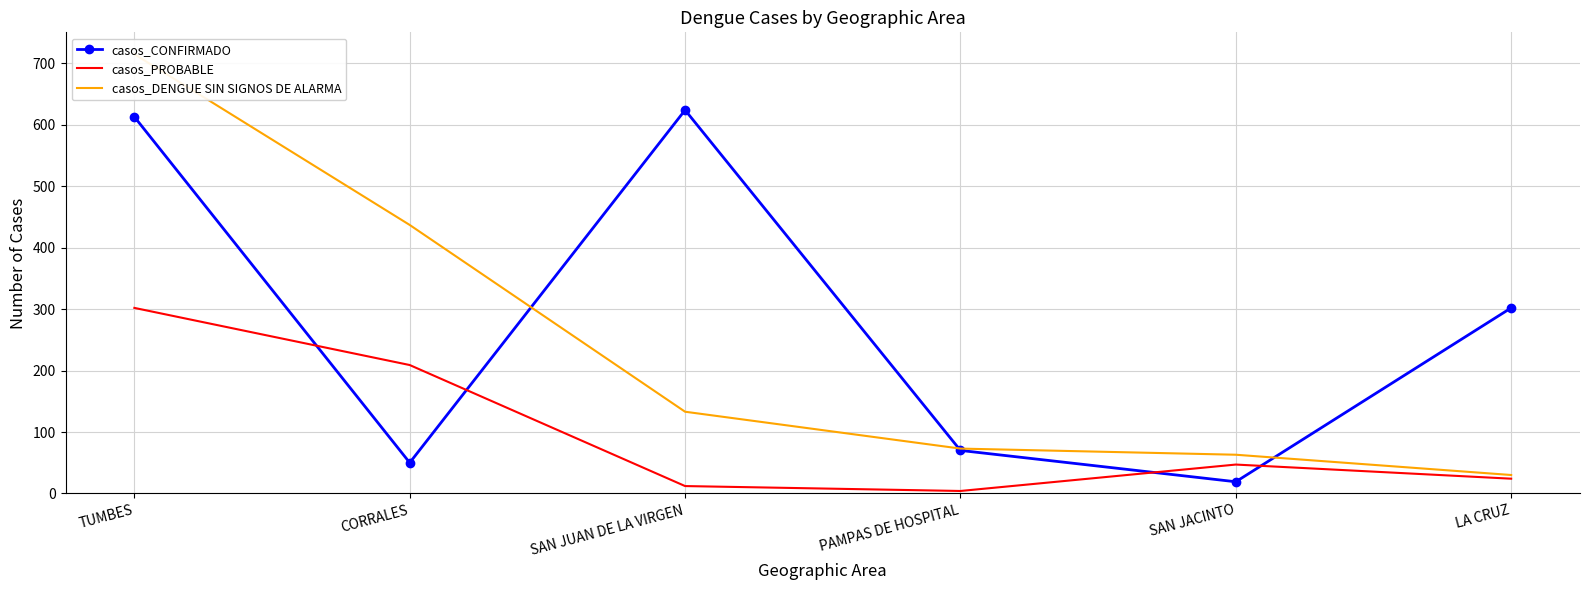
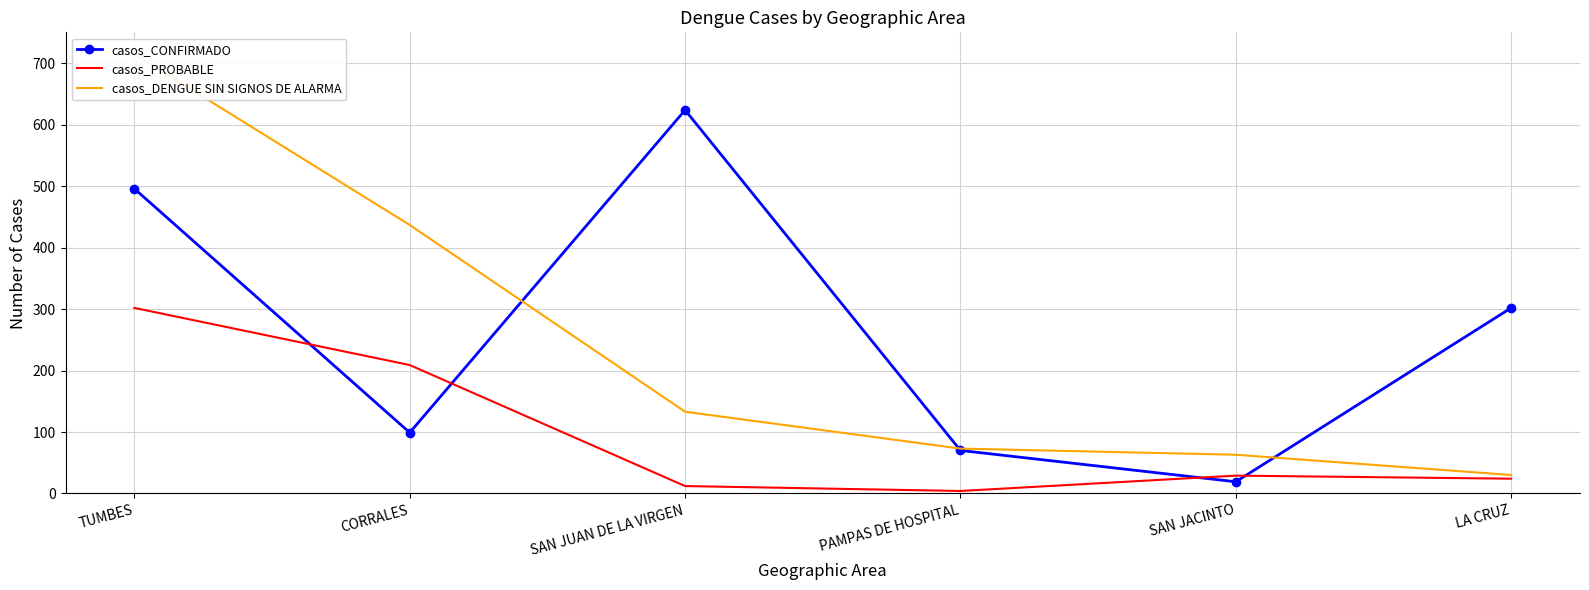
casos_CONFIRMADO, TUMBES: 610 -> 500
casos_CONFIRMADO, CORRALES: 50 -> 100
casos_PROBABLE, SAN JACINTO: 50 -> 30
